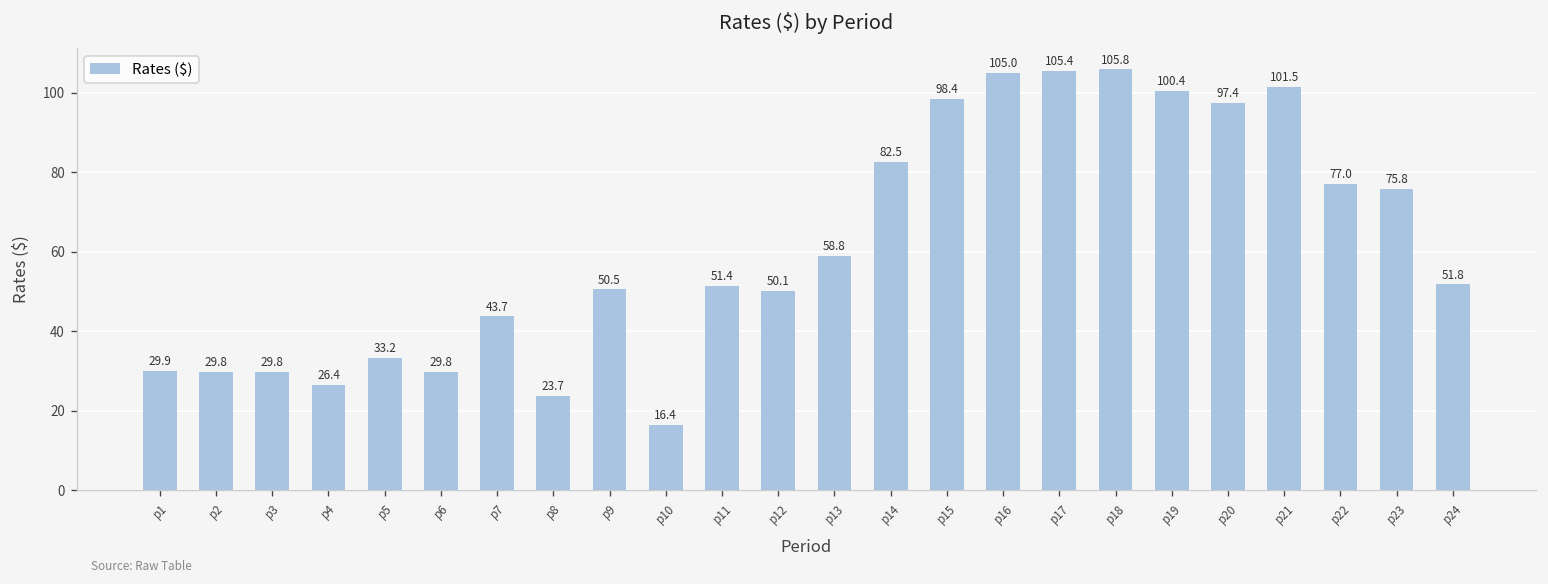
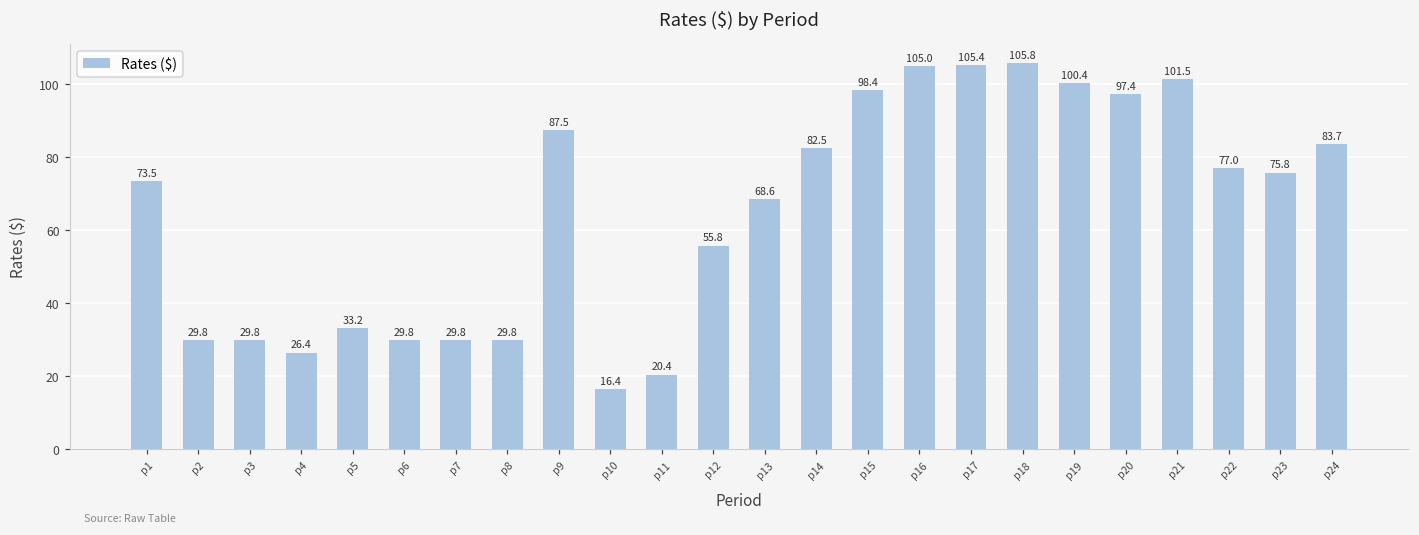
p1: 29.9 -> 73.5
p7: 43.7 -> 29.8
p8: 23.7 -> 29.8
p9: 50.5 -> 87.5
p11: 51.4 -> 20.4
p12: 50.1 -> 55.8
p13: 58.8 -> 68.6
p24: 51.8 -> 83.7
